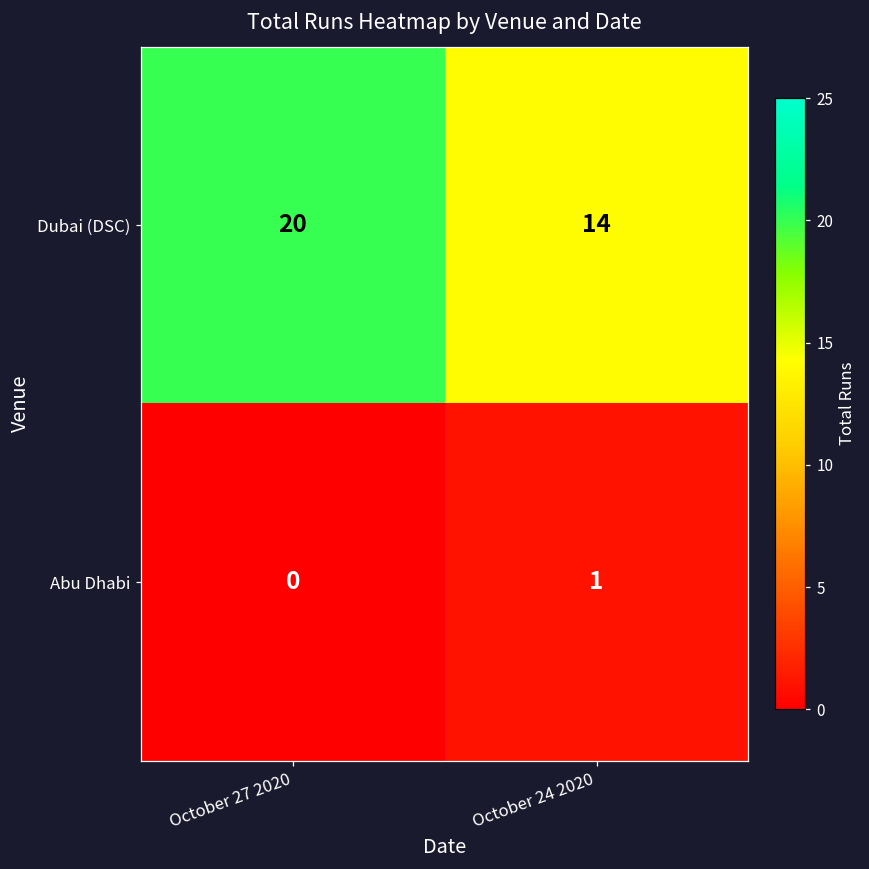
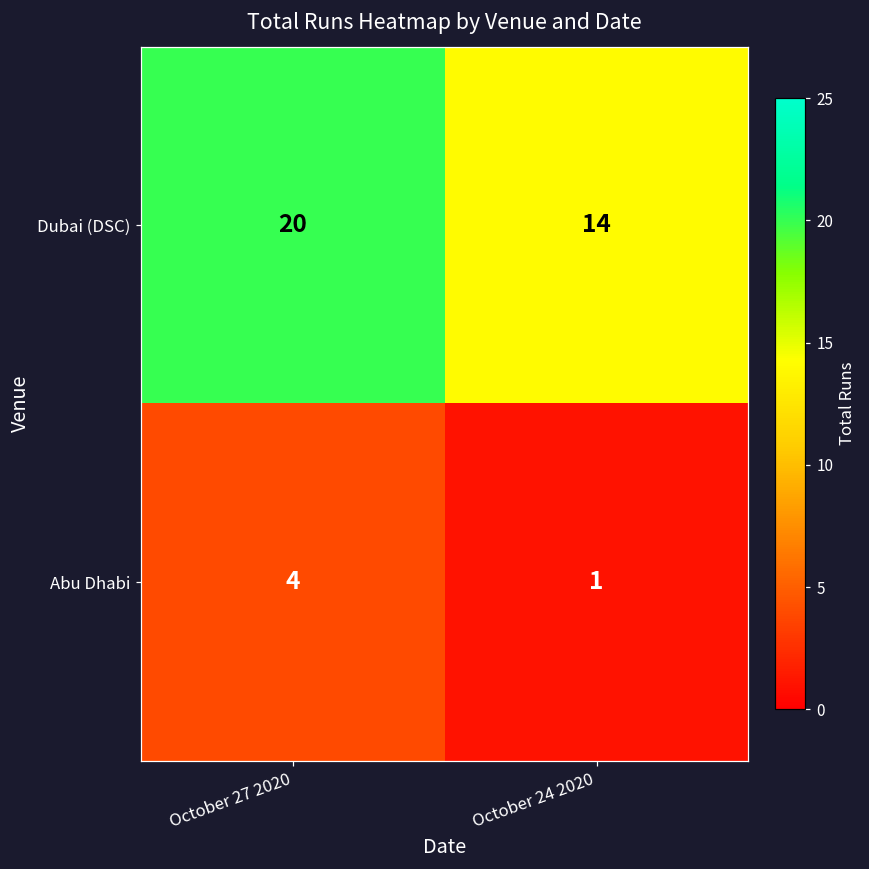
Abu Dhabi, October 27 2020: 0 -> 4
